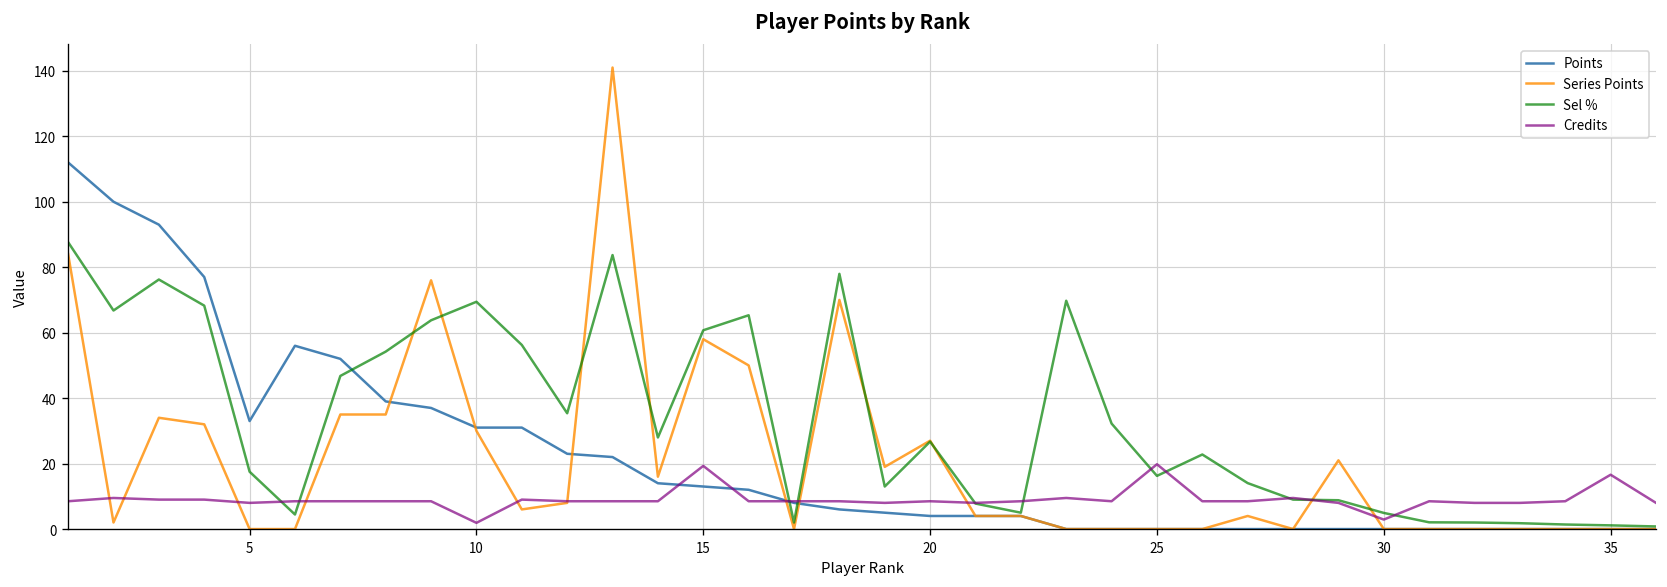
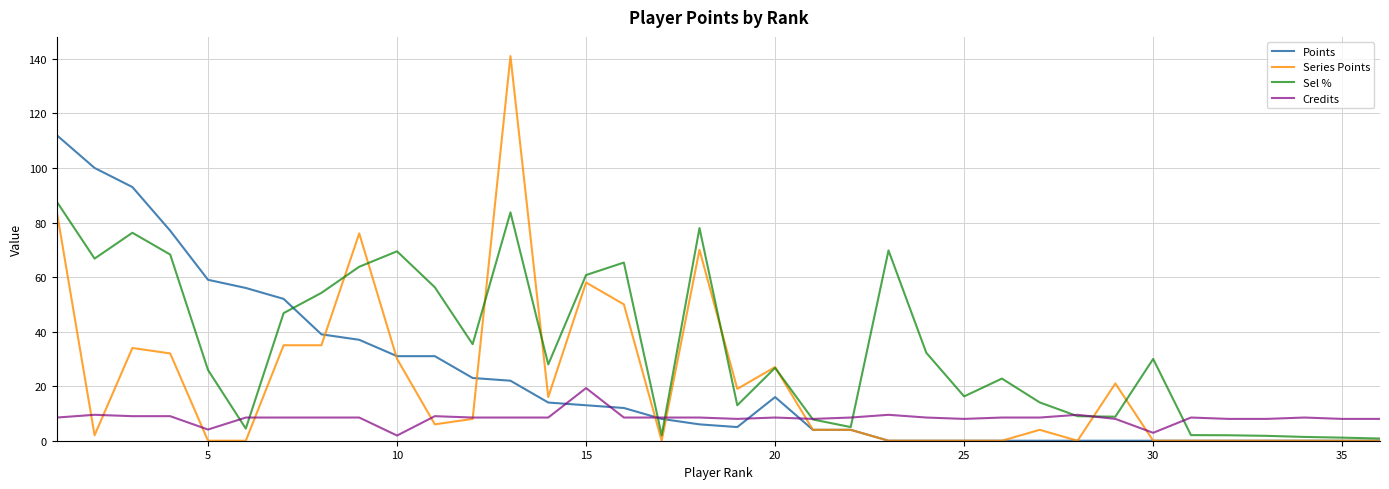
Points, 5: 33 -> 59
Sel %, 5: 18 -> 26
Credits, 5: 8 -> 4
Points, 20: 4 -> 16
Credits, 25: 20 -> 8
Sel %, 30: 5 -> 30
Credits, 35: 17 -> 8
